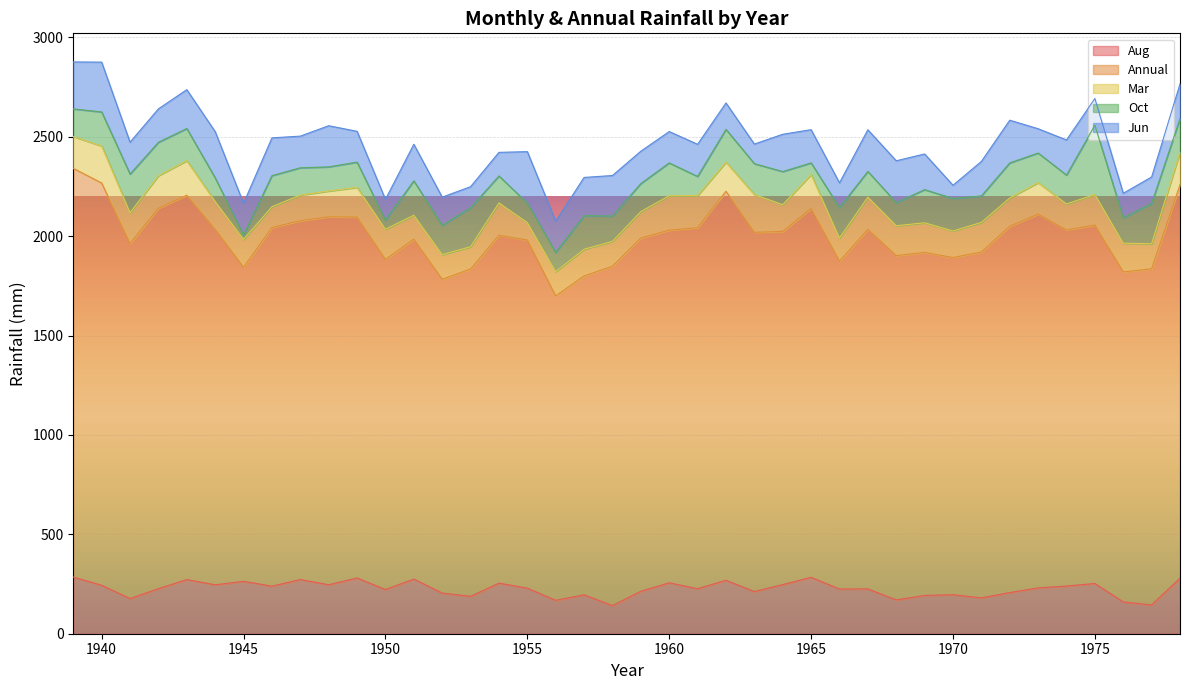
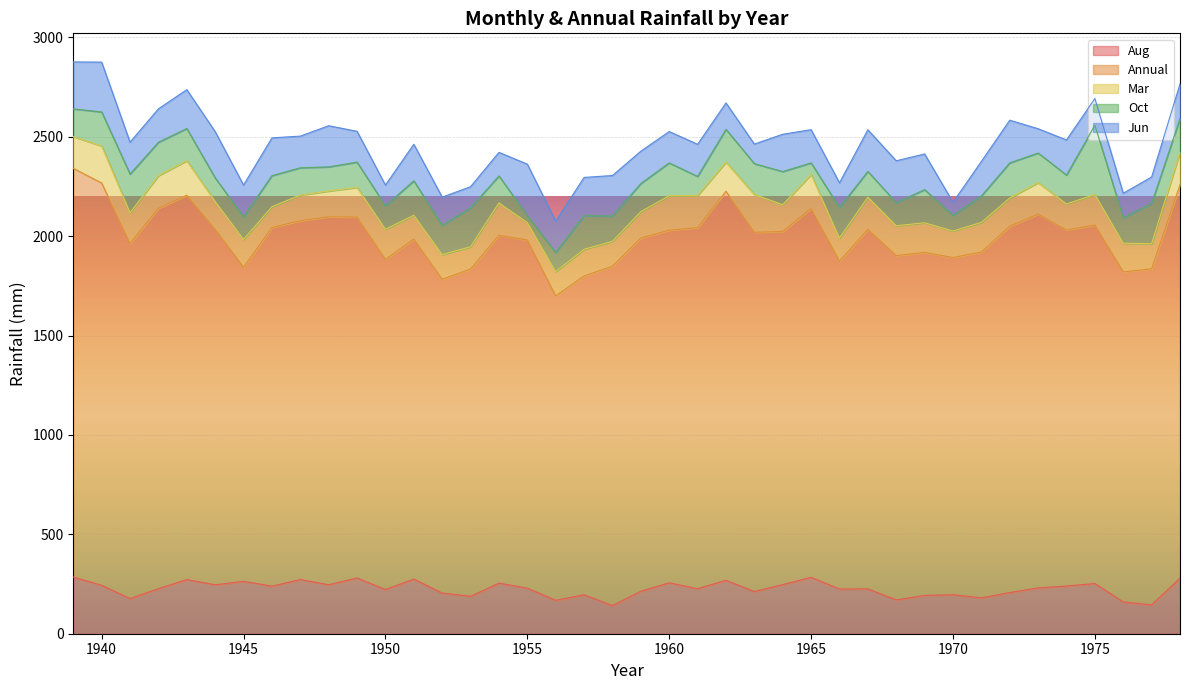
Oct, 1945: 20 -> 110
Oct, 1950: 50 -> 120
Oct, 1955: 100 -> 40
Oct, 1970: 160 -> 80
